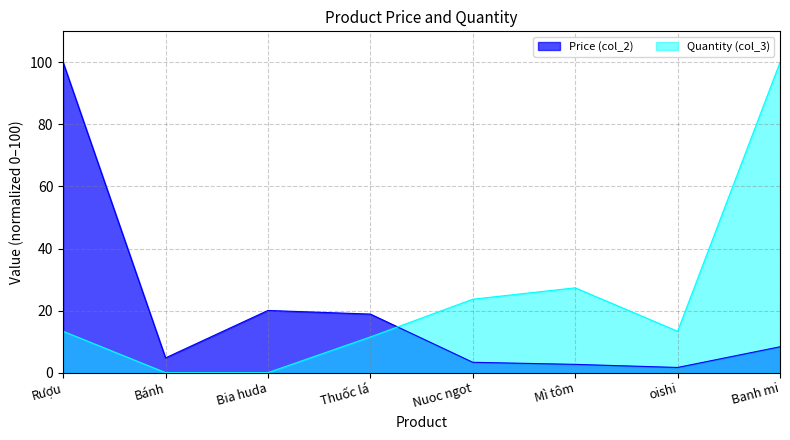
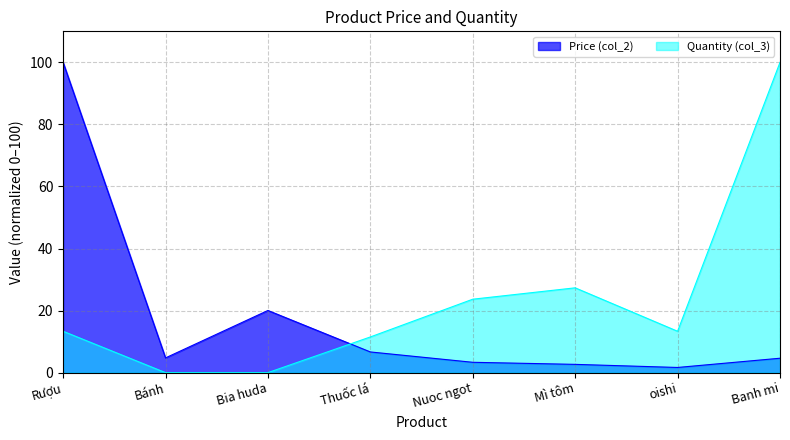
Price (col_2), Thuốc lá: 19 -> 7
Price (col_2), Banh mi: 8 -> 5
